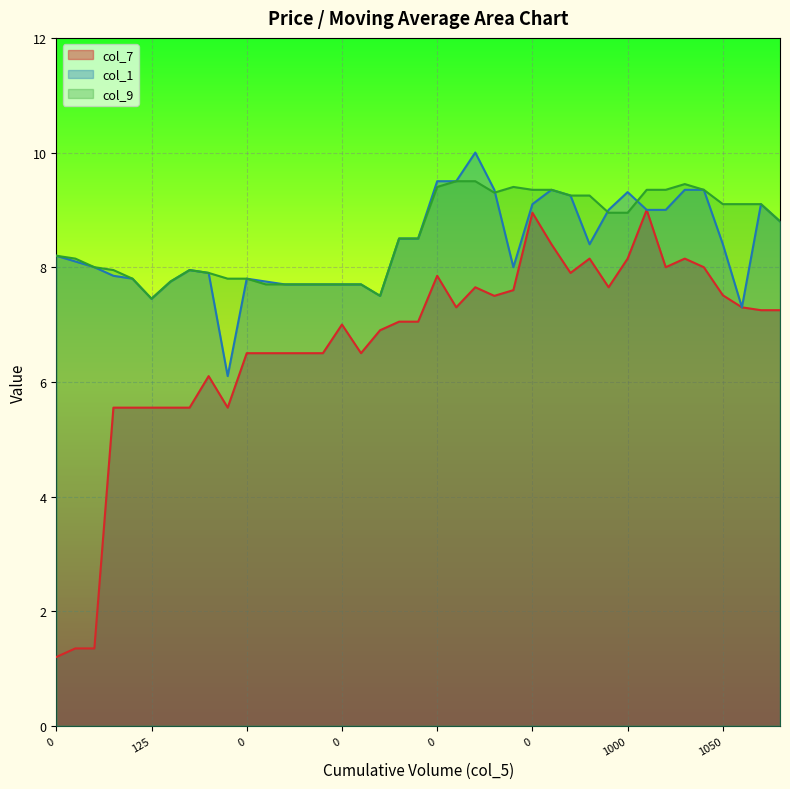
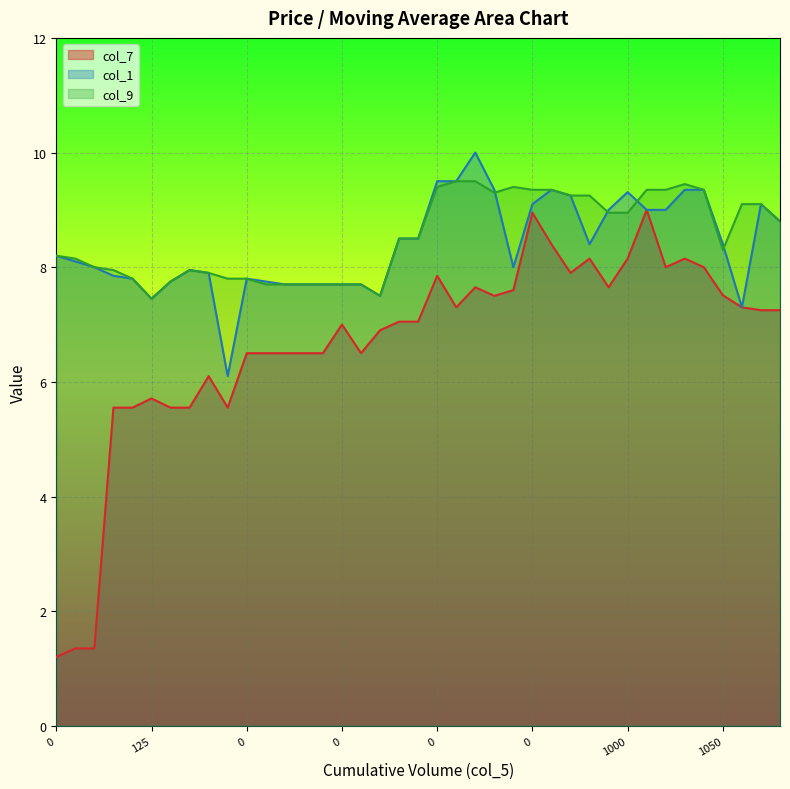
col_7, 125: 5.6 -> 5.7
col_9, 1050: 9.1 -> 8.3
